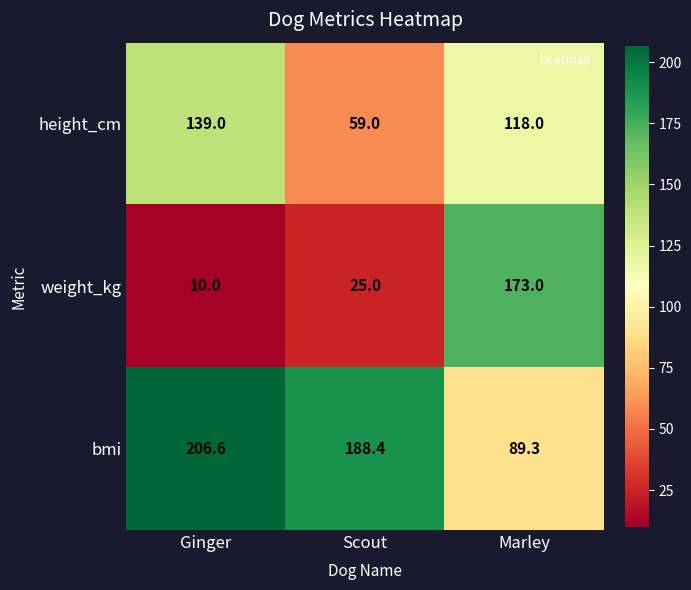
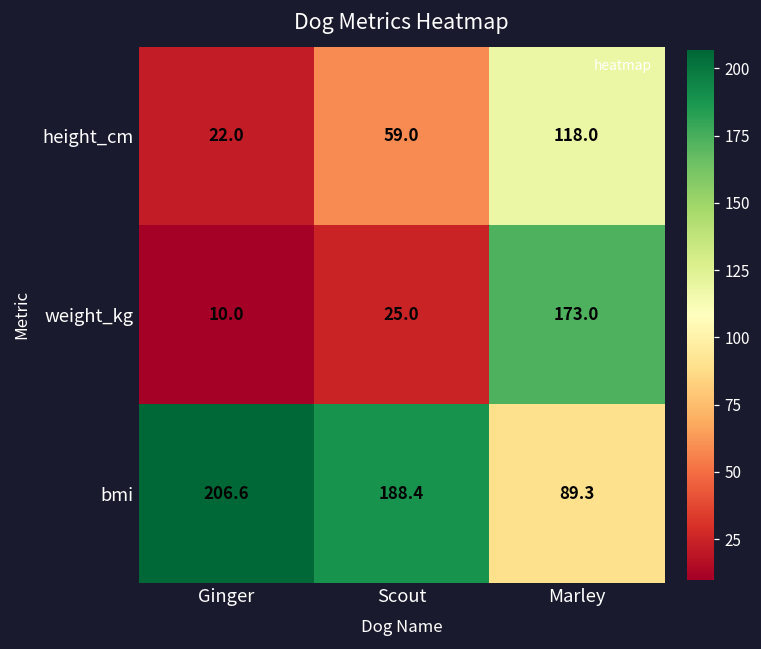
height_cm, Ginger: 139.0 -> 22.0
